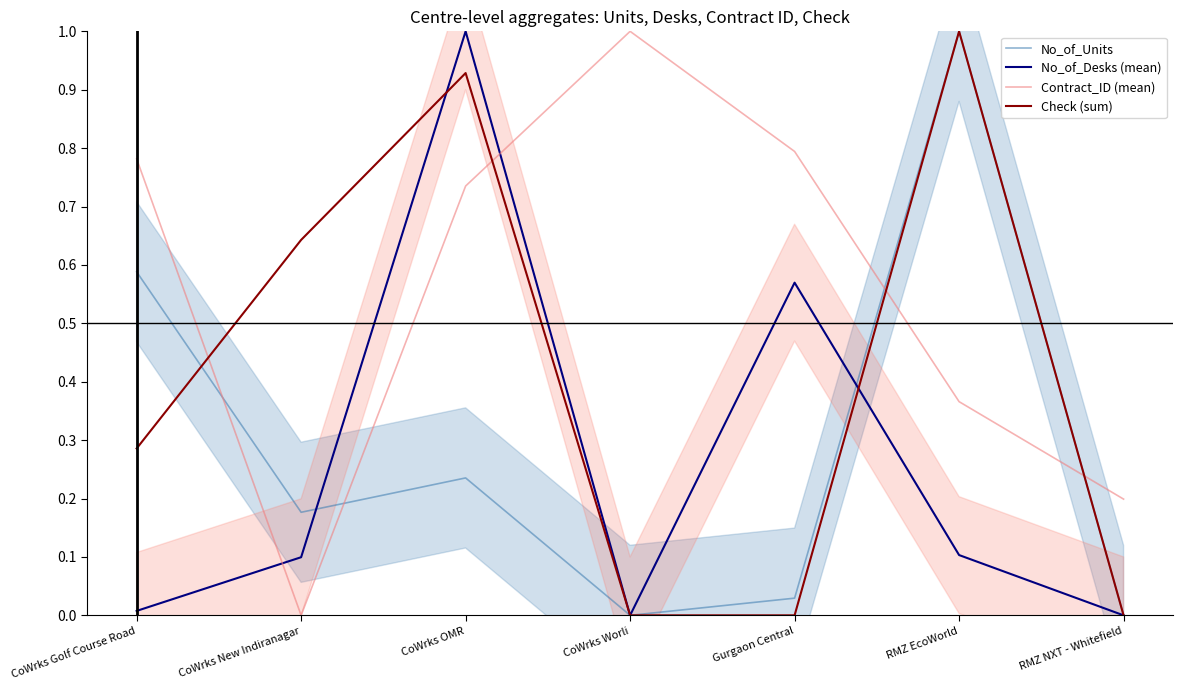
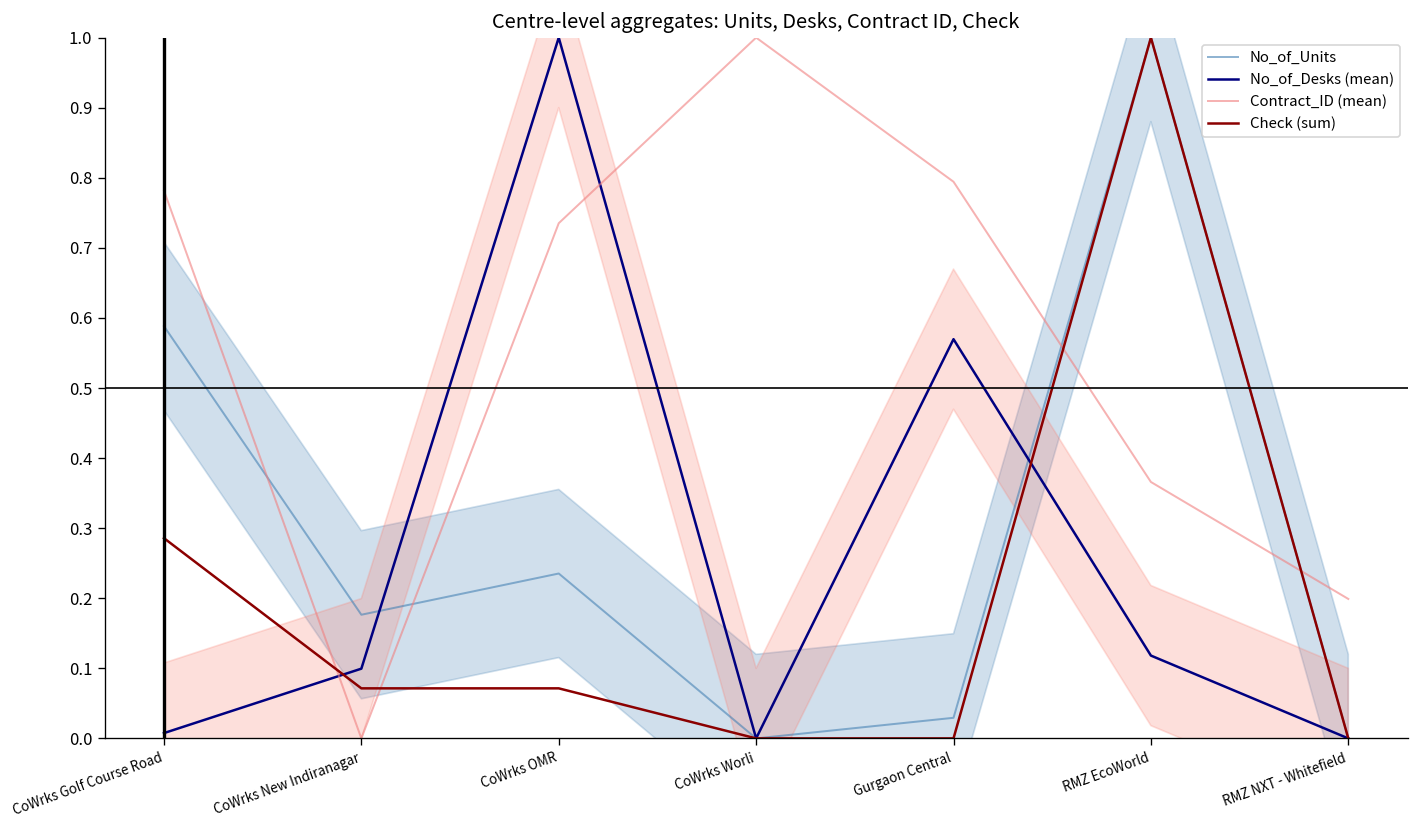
Check (sum), CoWrks New Indiranagar: 0.64 -> 0.07
Check (sum), CoWrks OMR: 0.93 -> 0.07
No_of_Desks (mean), RMZ EcoWorld: 0.10 -> 0.12
